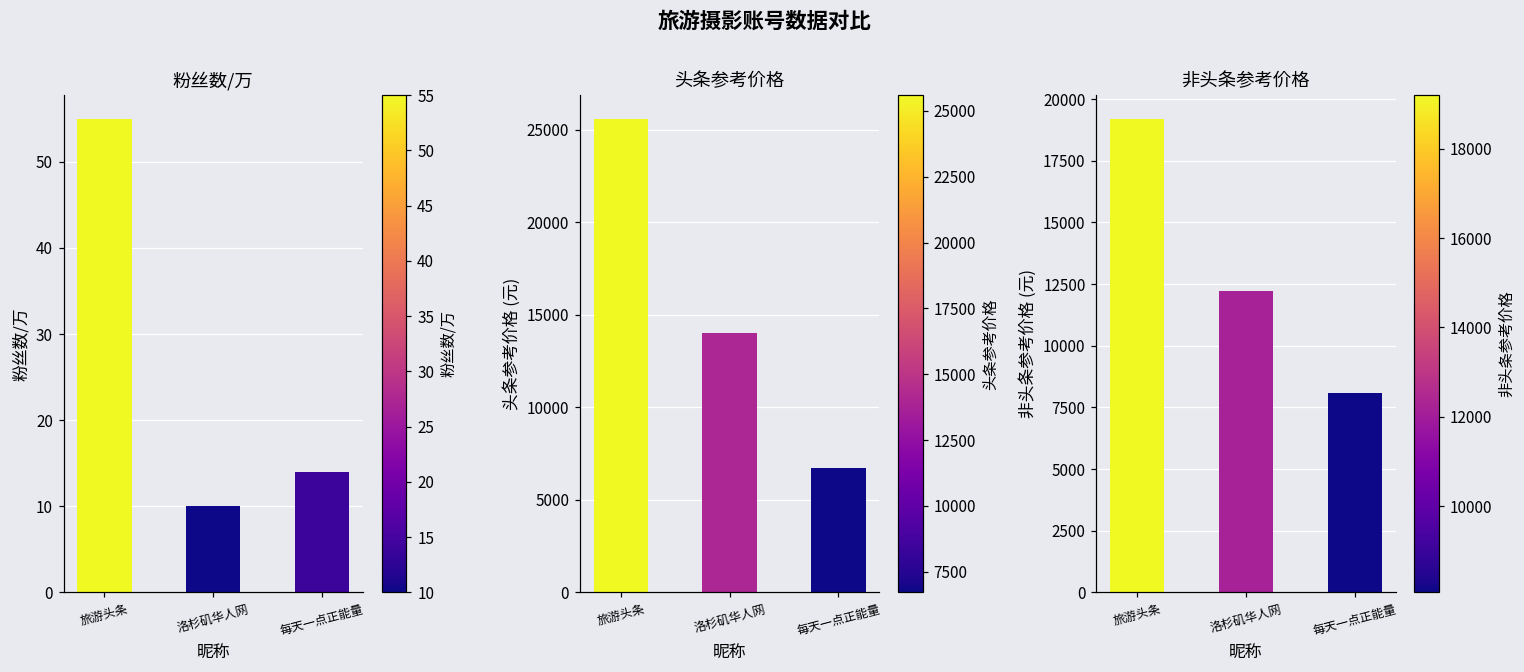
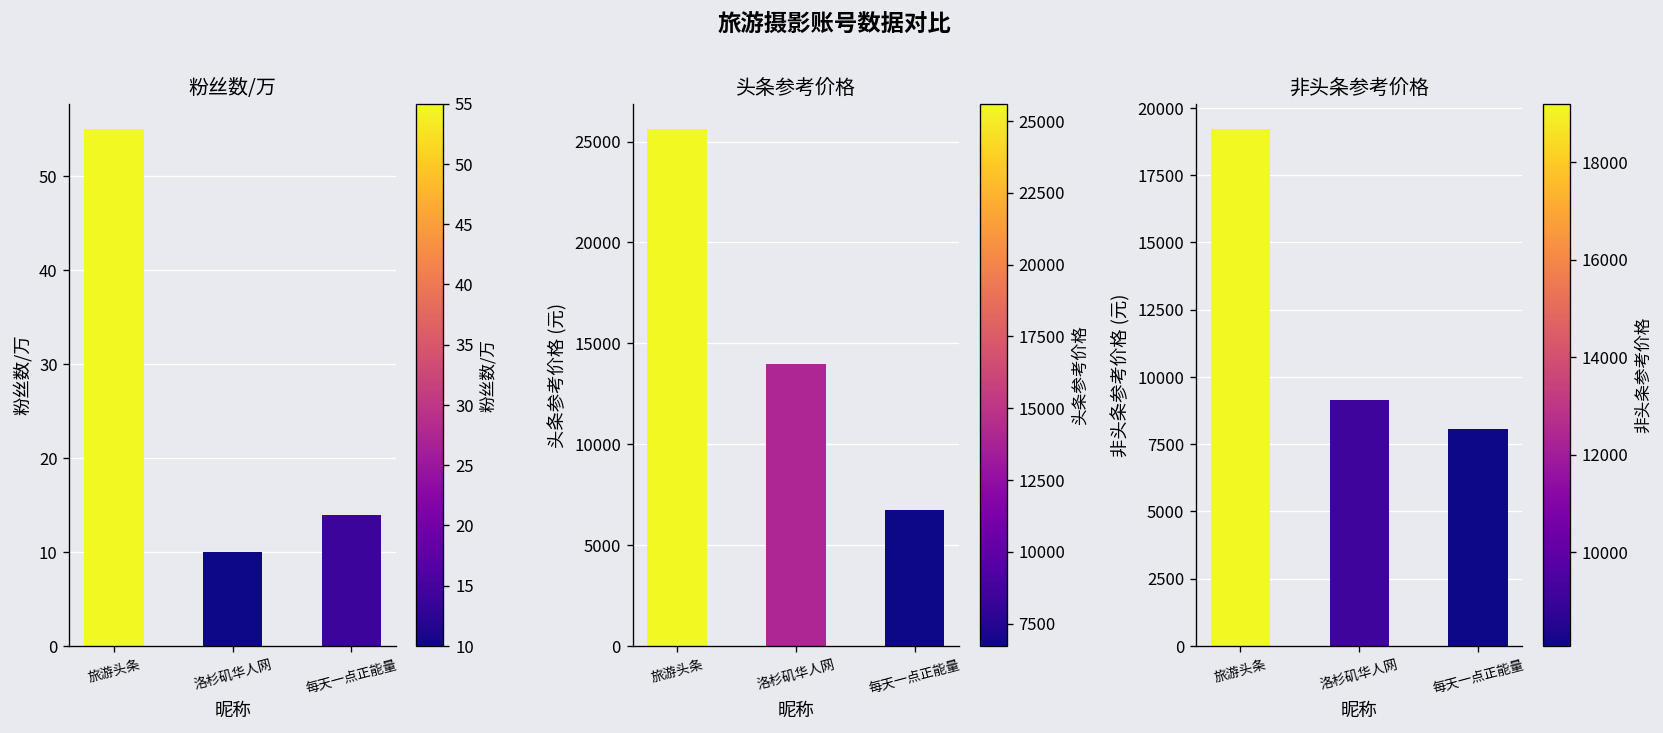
非头条参考价格, 洛杉矶华人网: 12200 -> 9200
